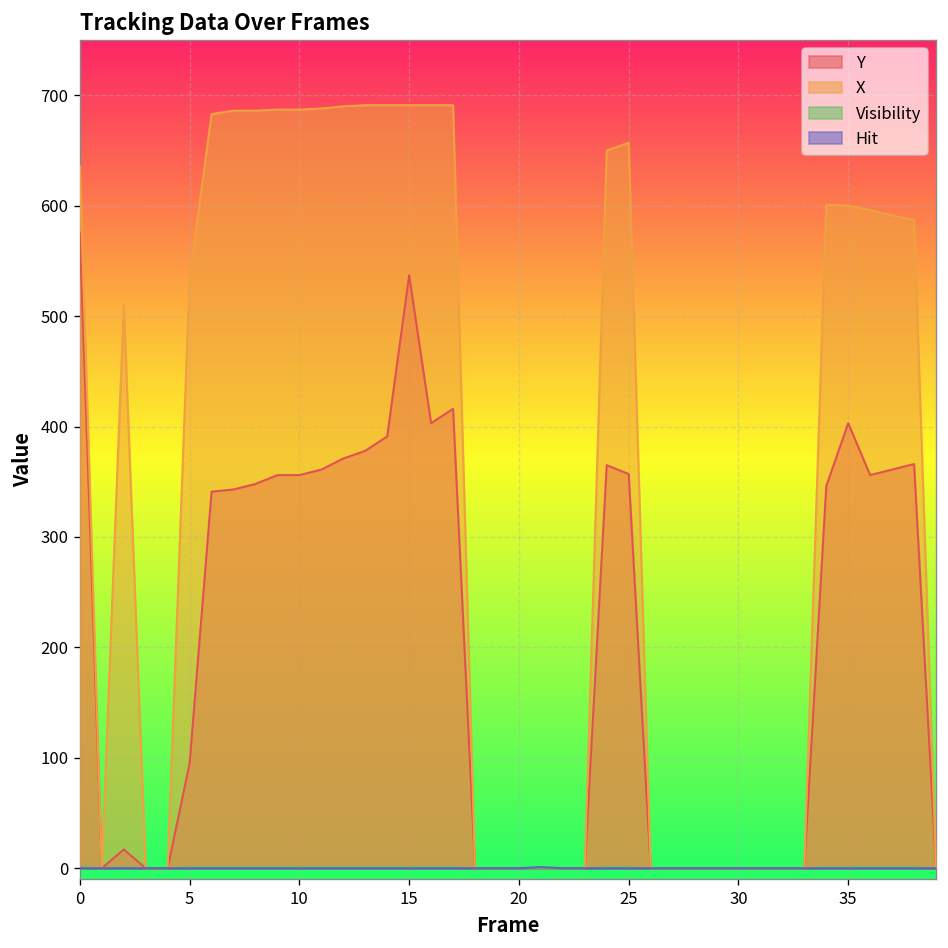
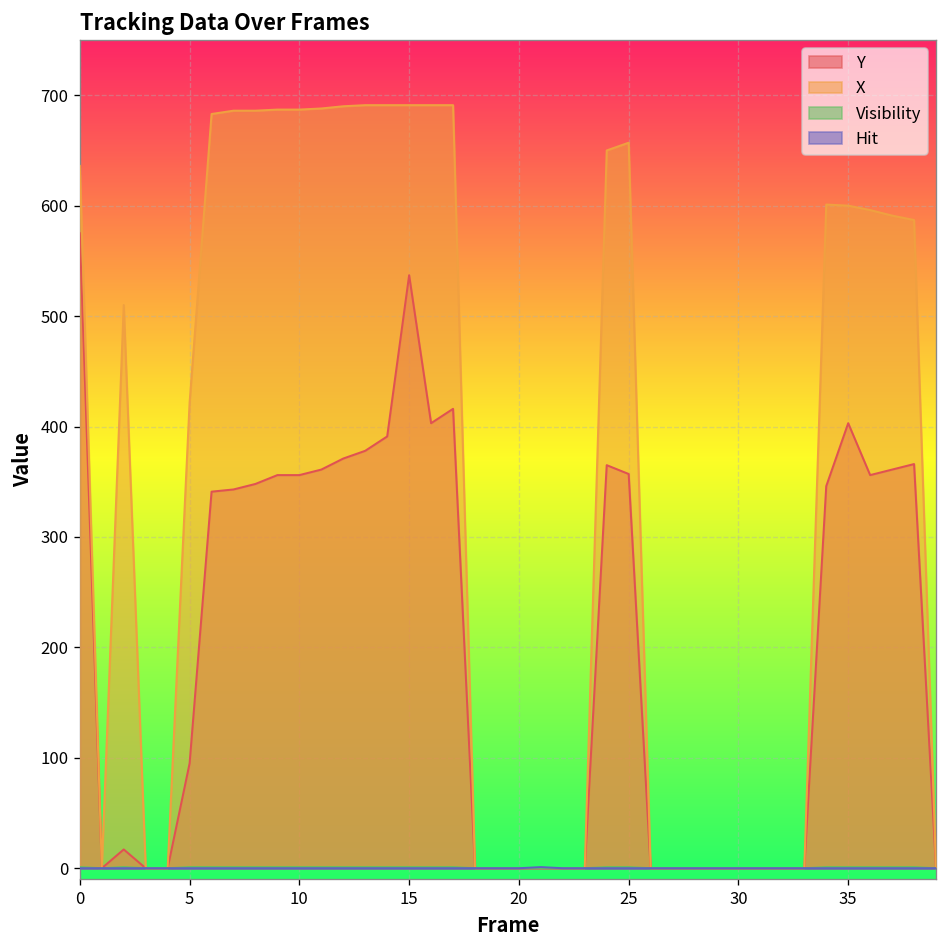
X, 5: 540 -> 420
